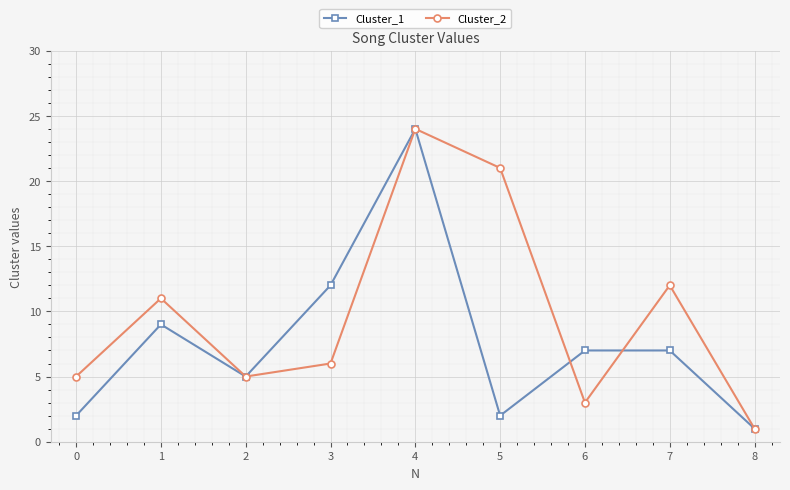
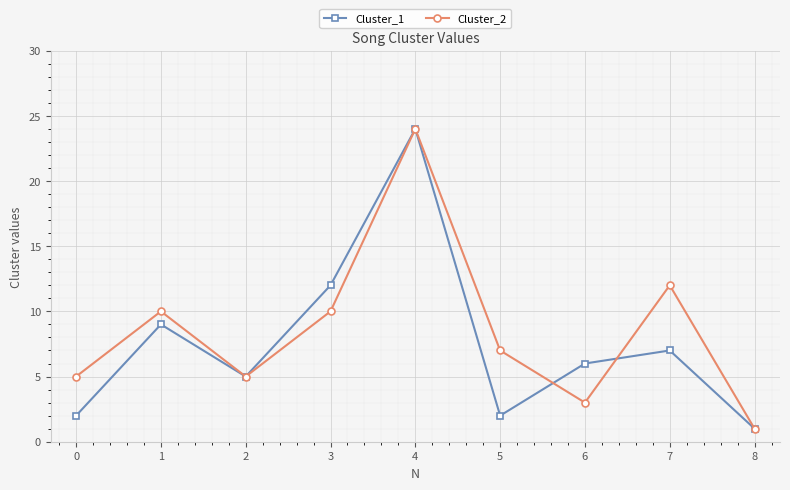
Cluster_2, 1: 11 -> 10
Cluster_2, 3: 6 -> 10
Cluster_2, 5: 21 -> 7
Cluster_1, 6: 7 -> 6
